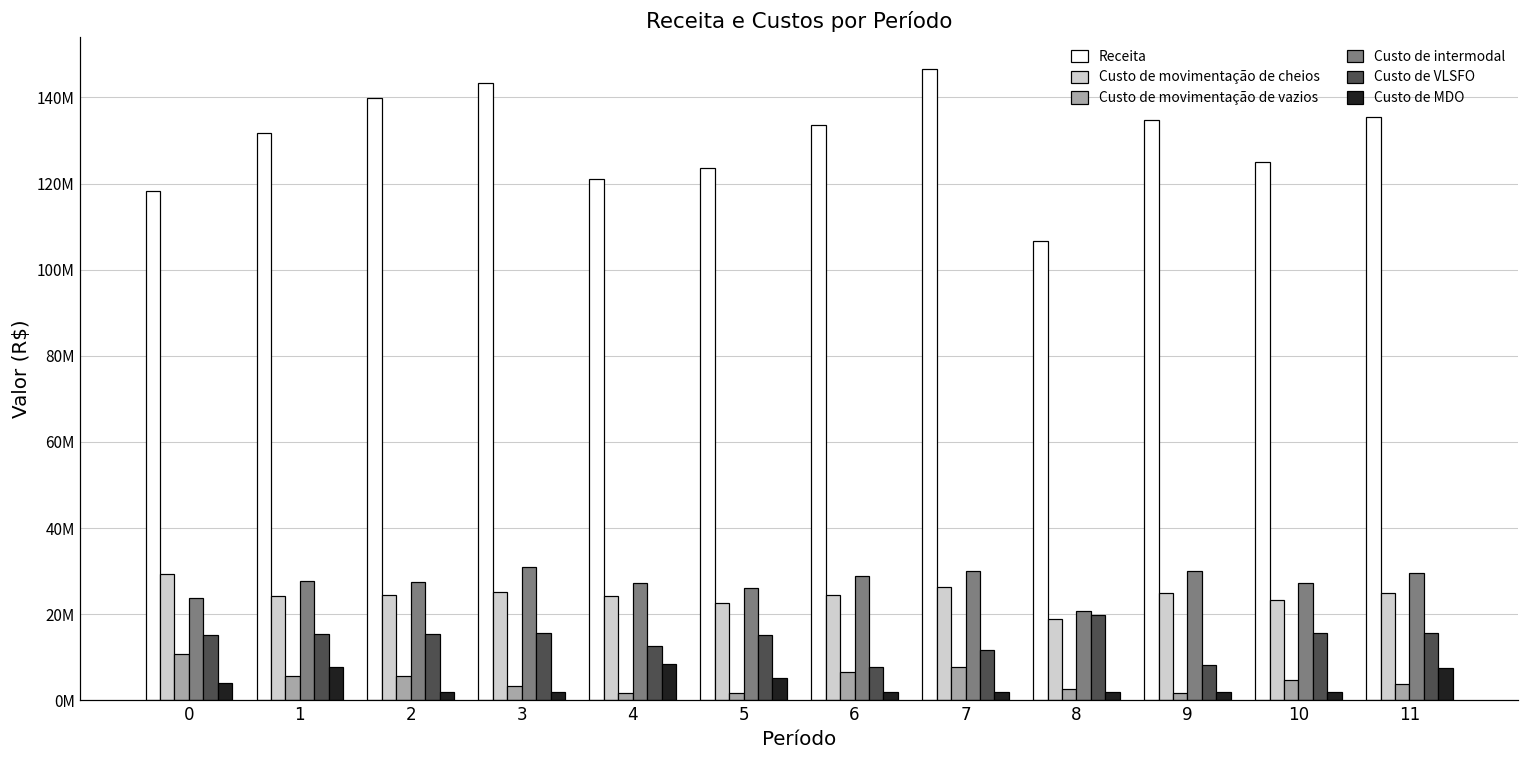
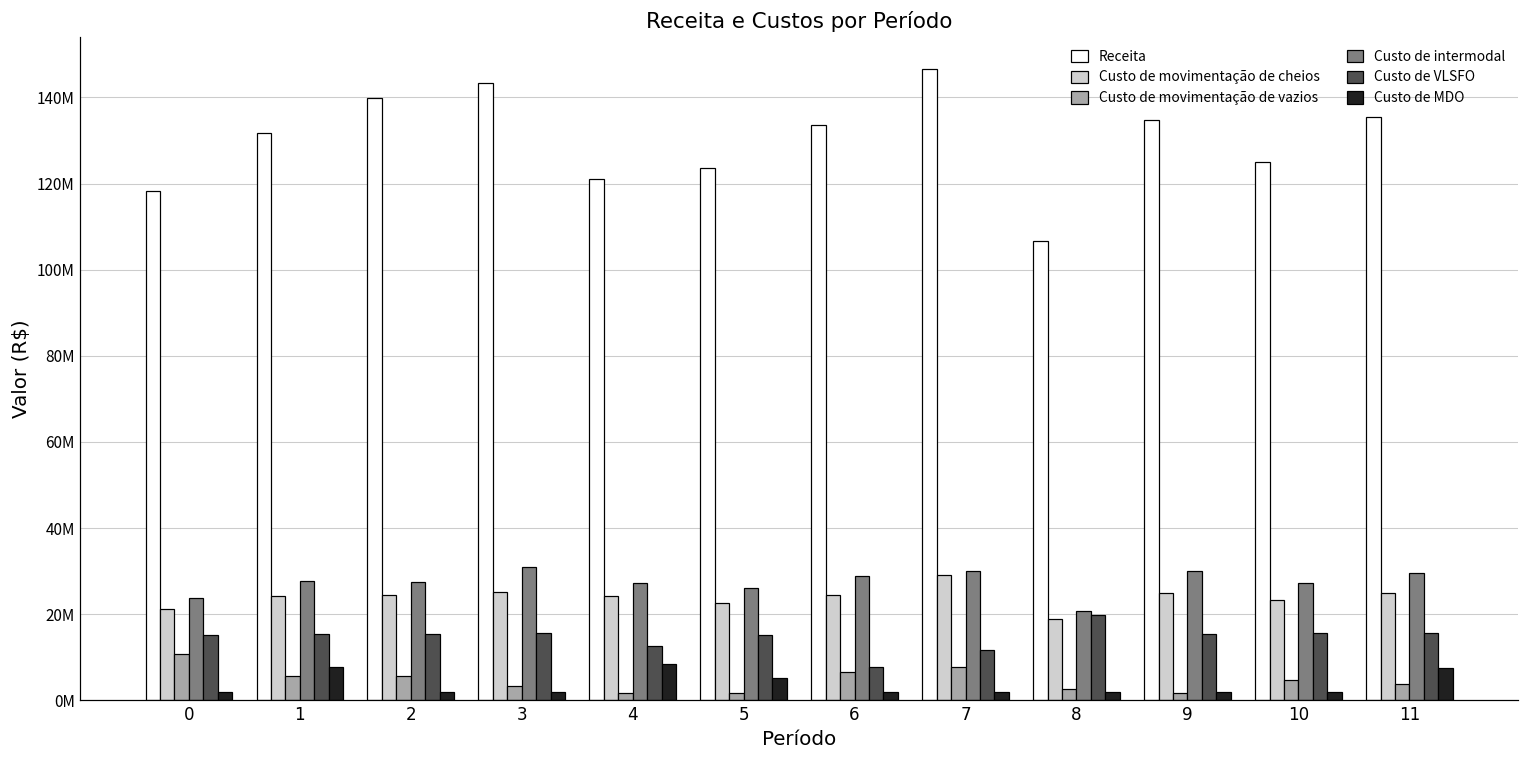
Custo de movimentação de cheios, 0: 29000000 -> 21000000
Custo de MDO, 0: 4000000 -> 2000000
Custo de movimentação de cheios, 7: 26000000 -> 29000000
Custo de VLSFO, 9: 8000000 -> 15000000
